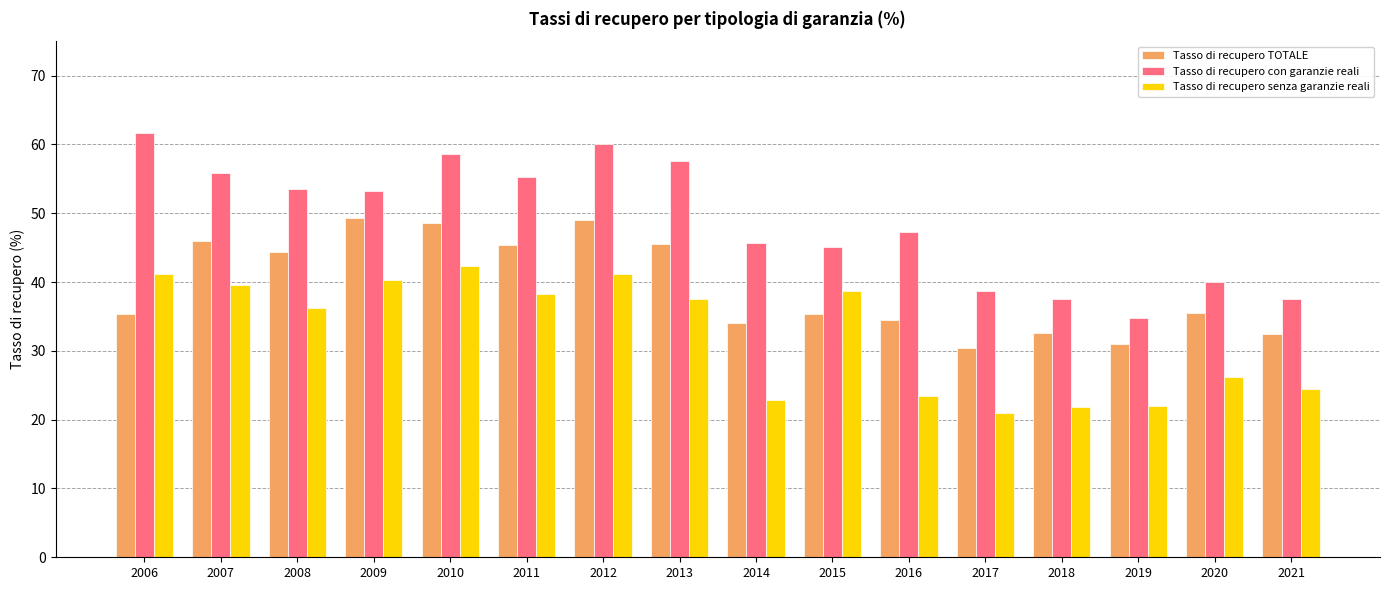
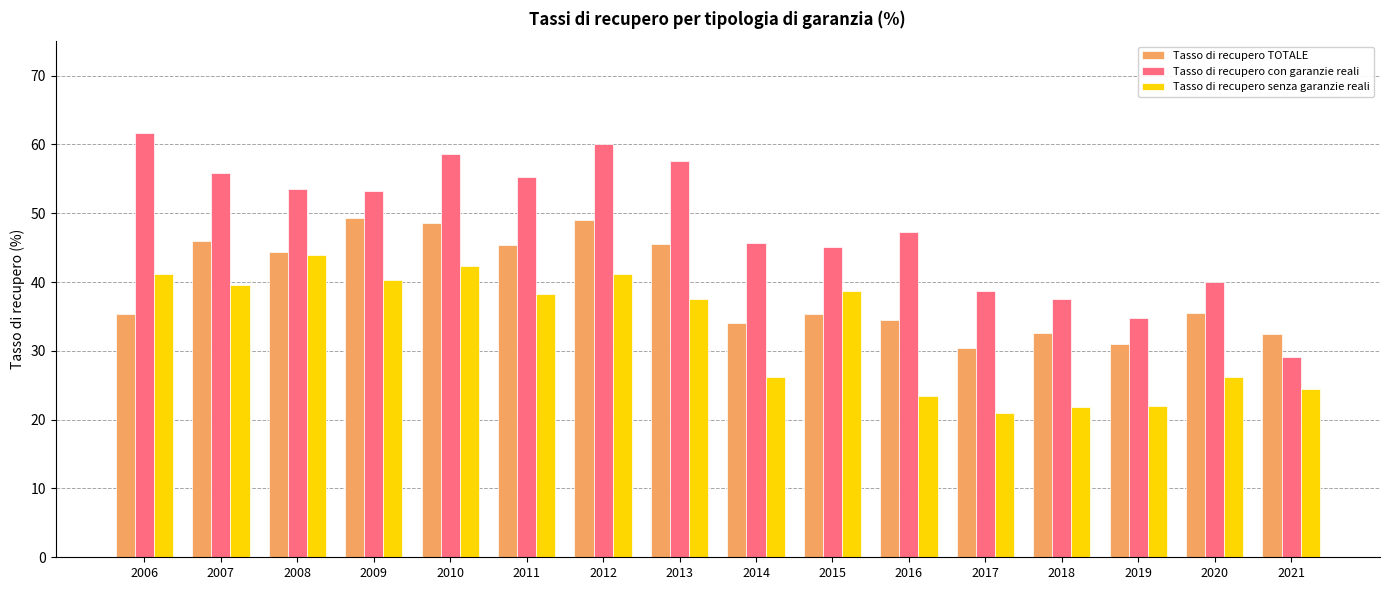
Tasso di recupero senza garanzie reali, 2008: 36 -> 44
Tasso di recupero senza garanzie reali, 2014: 23 -> 26
Tasso di recupero con garanzie reali, 2021: 38 -> 29
